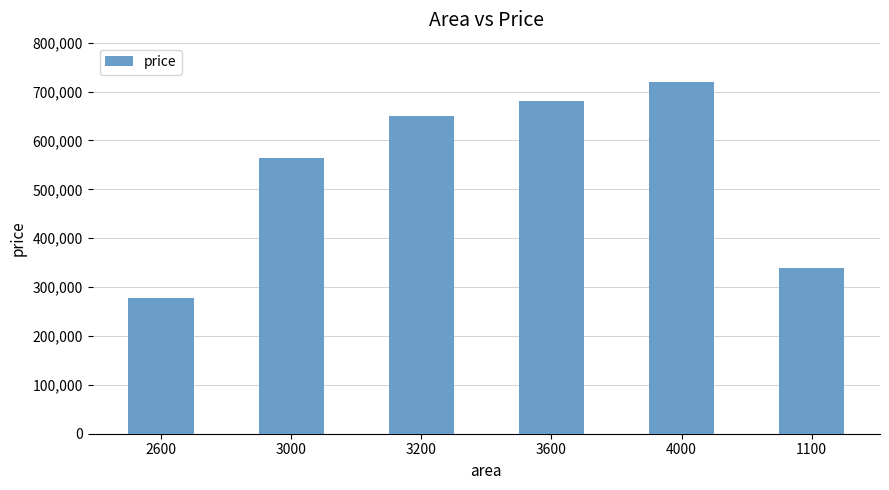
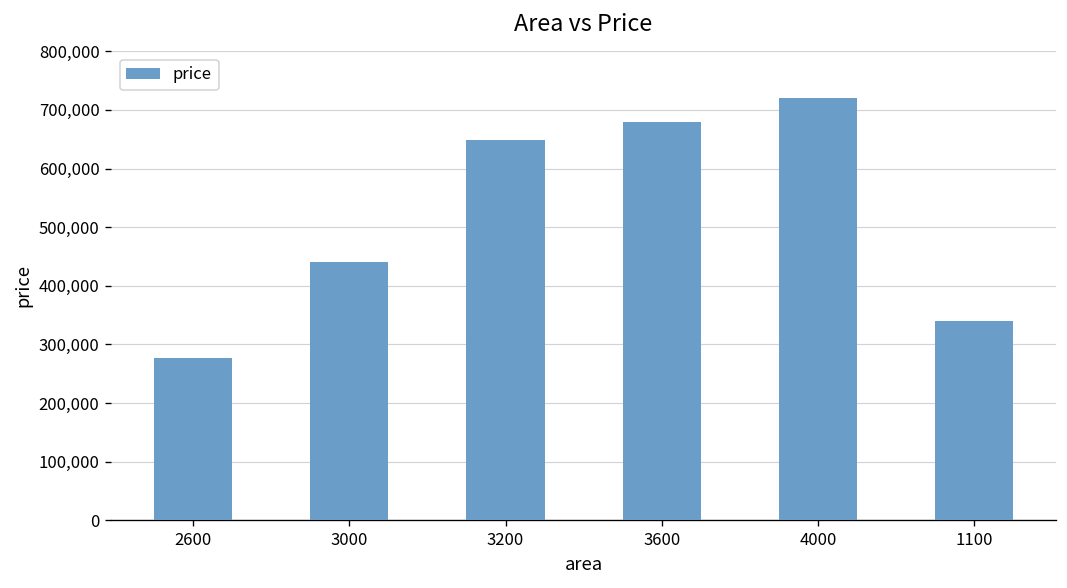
3000: 570,000 -> 440,000
